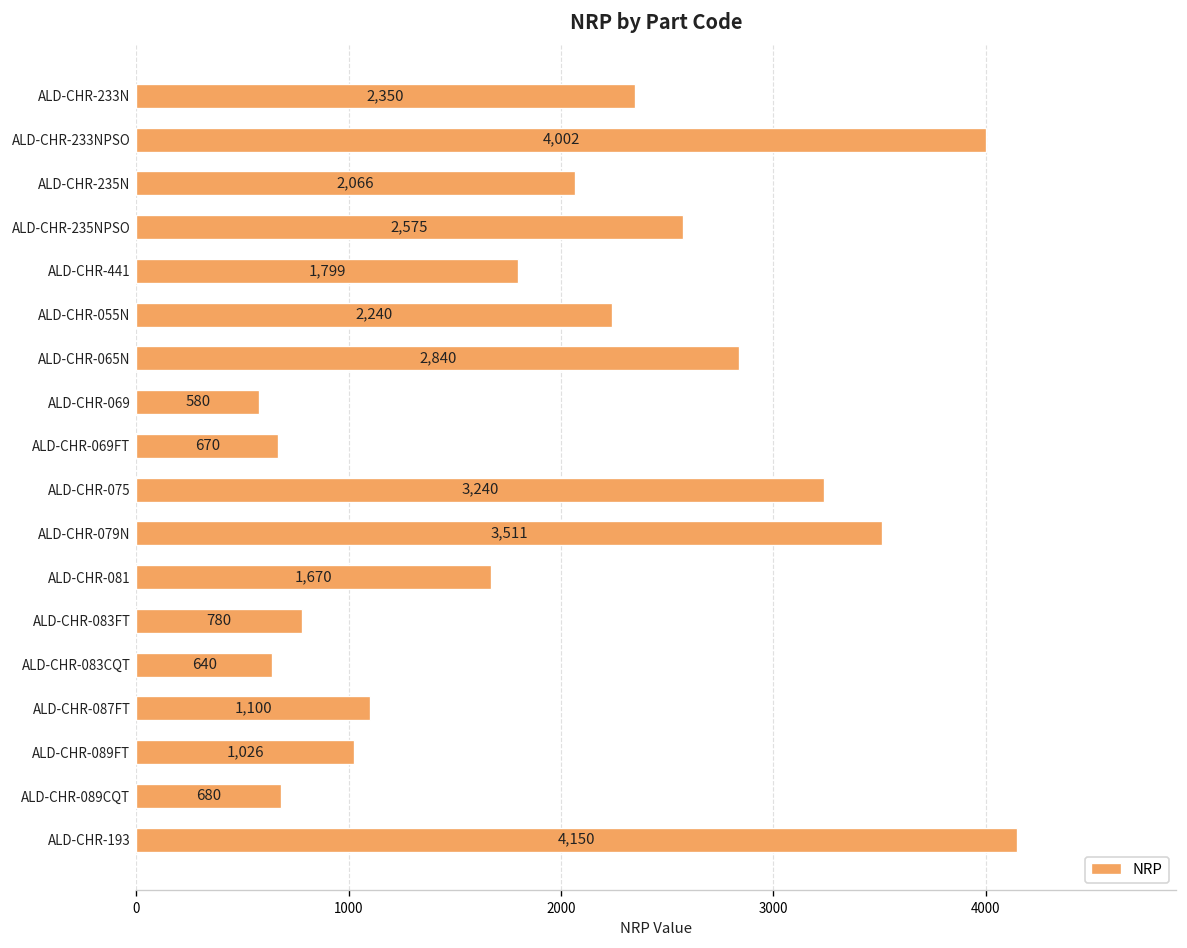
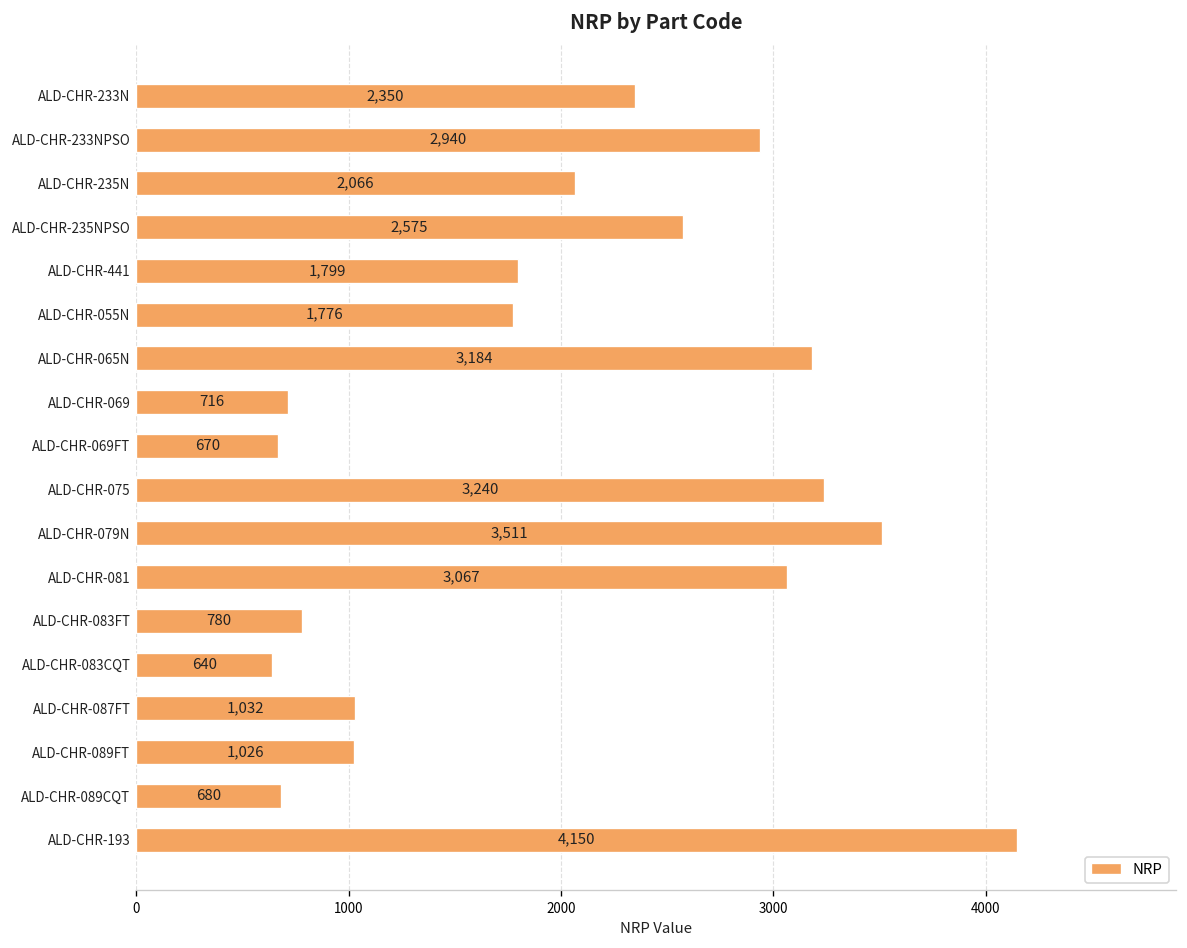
ALD-CHR-233NPSO: 4,002 -> 2,940
ALD-CHR-055N: 2,240 -> 1,776
ALD-CHR-065N: 2,840 -> 3,184
ALD-CHR-069: 580 -> 716
ALD-CHR-081: 1,670 -> 3,067
ALD-CHR-087FT: 1,100 -> 1,032
